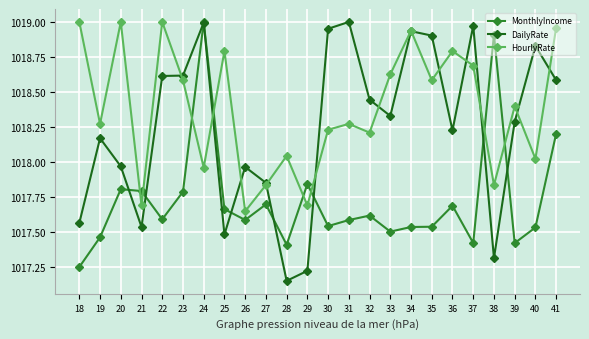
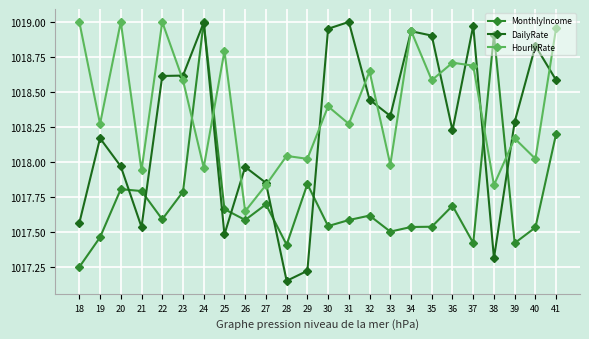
HourlyRate, 21: 1017.69 -> 1017.94
HourlyRate, 29: 1017.69 -> 1018.02
HourlyRate, 30: 1018.23 -> 1018.40
HourlyRate, 32: 1018.21 -> 1018.65
HourlyRate, 33: 1018.63 -> 1017.98
HourlyRate, 36: 1018.79 -> 1018.71
HourlyRate, 39: 1018.40 -> 1018.17
